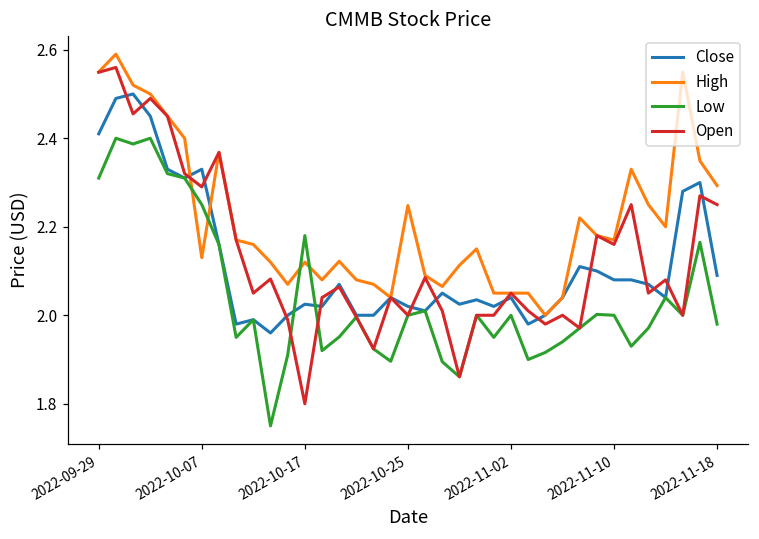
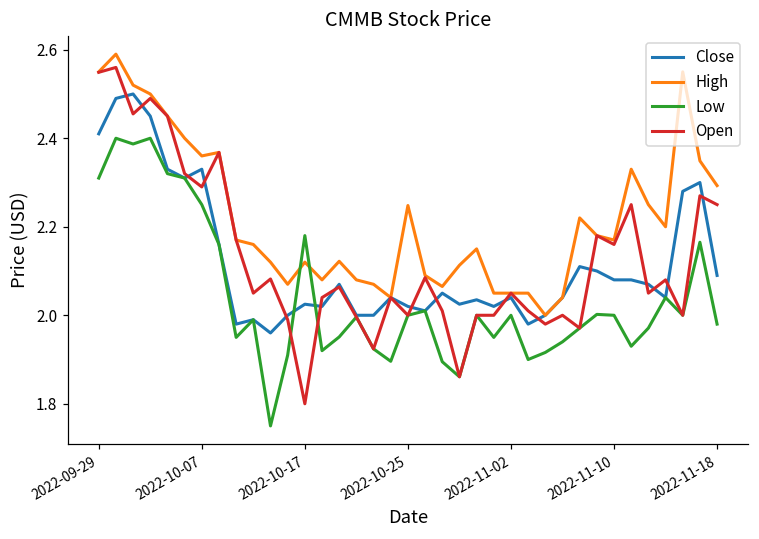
High, 2022-10-07: 2.13 -> 2.36
